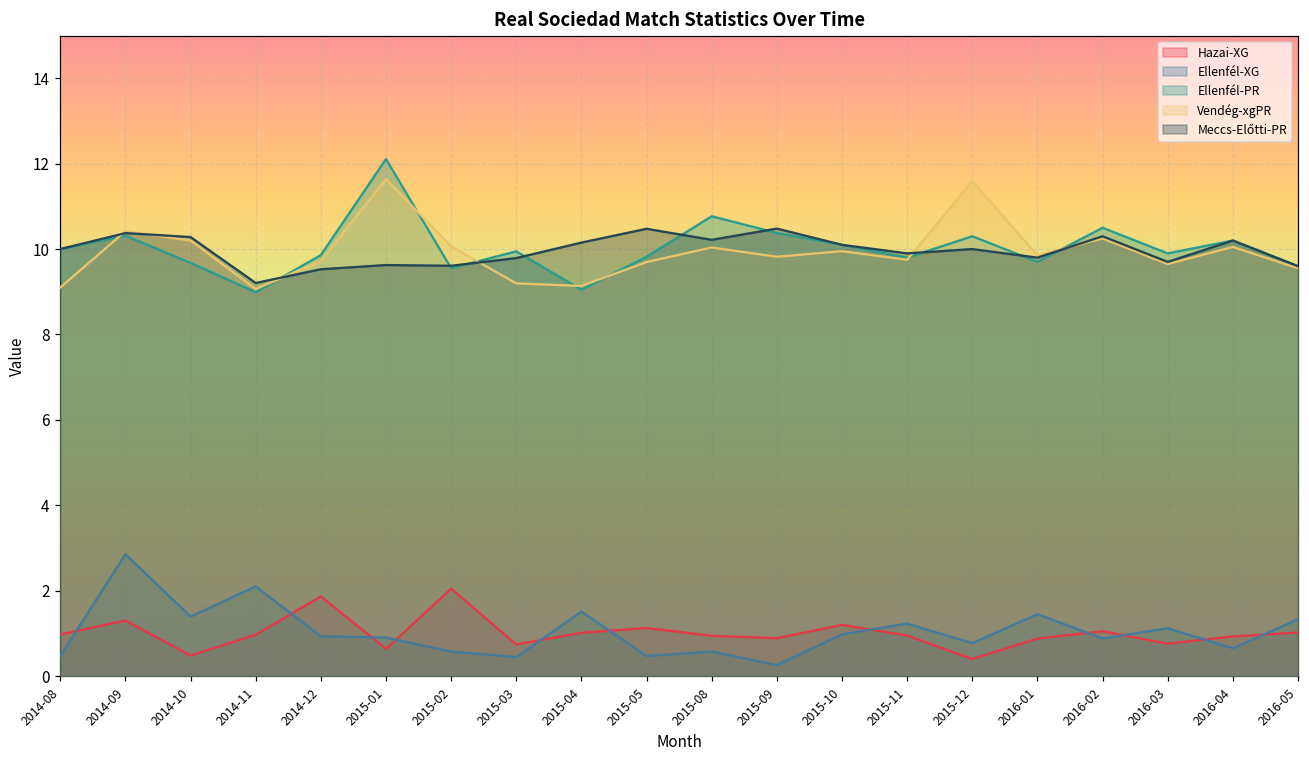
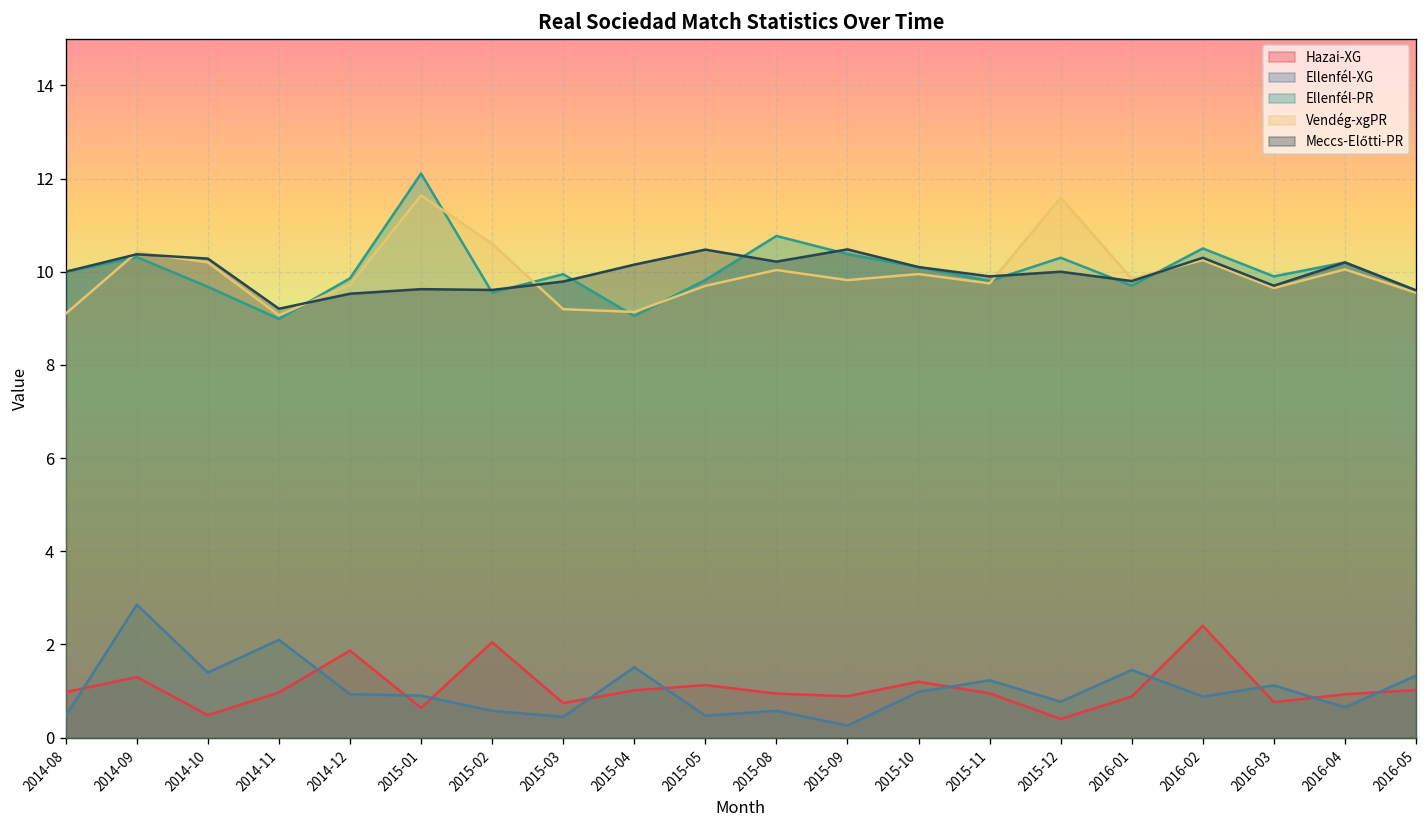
Vendég-xgPR, 2015-02: 10.1 -> 10.6
Hazai-XG, 2016-02: 1.1 -> 2.4
